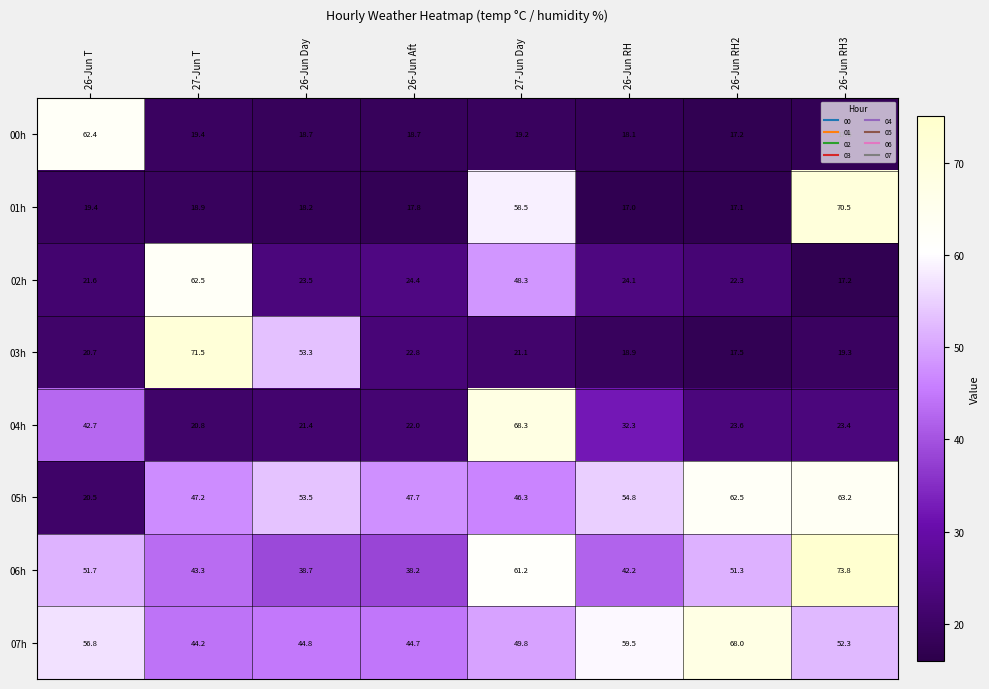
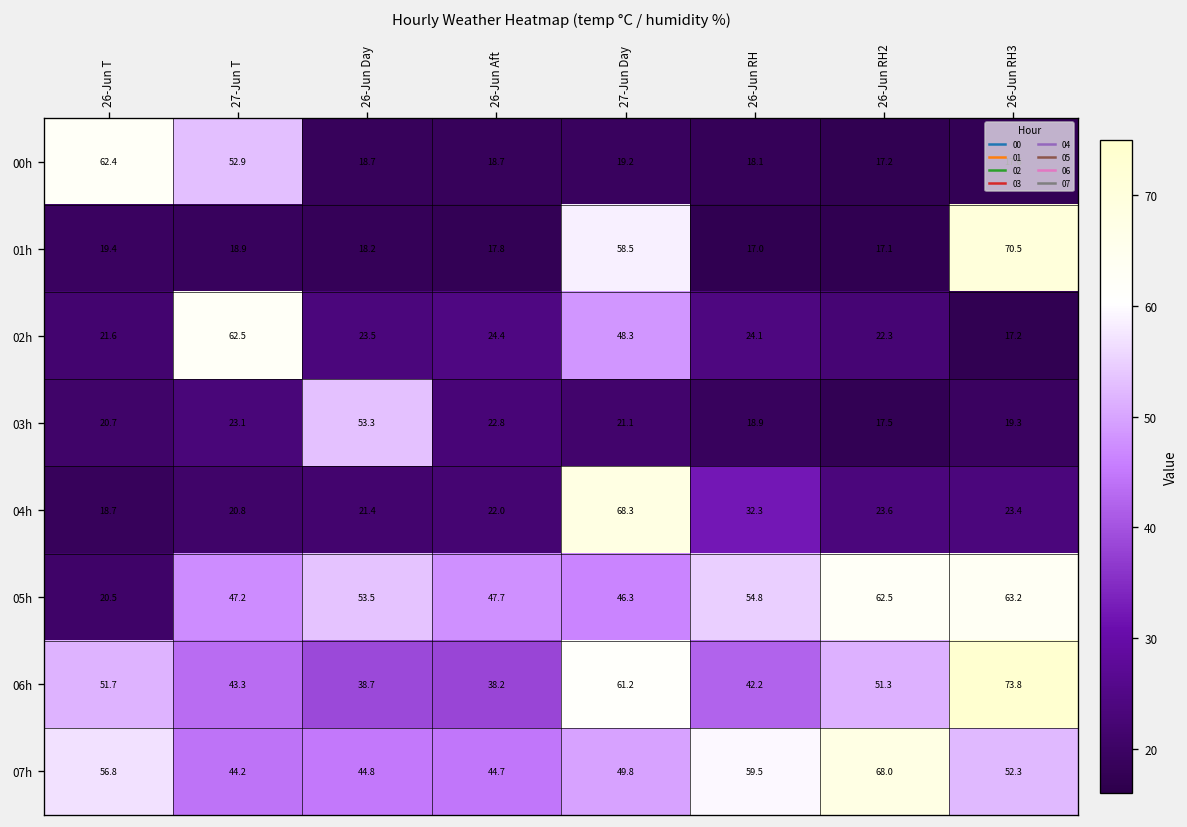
00h, 27-Jun T: 19.4 -> 52.9
03h, 27-Jun T: 71.5 -> 23.1
04h, 26-Jun T: 42.7 -> 18.7
